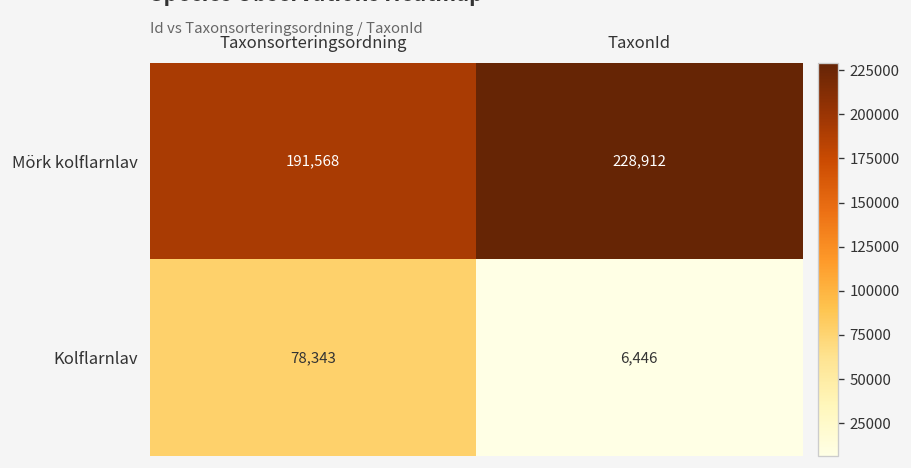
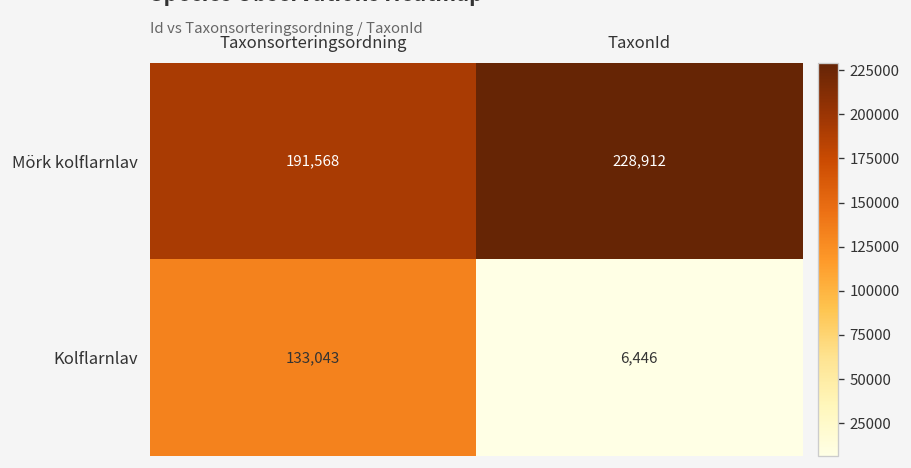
Kolflarnlav, Taxonsorteringsordning: 78,343 -> 133,043
